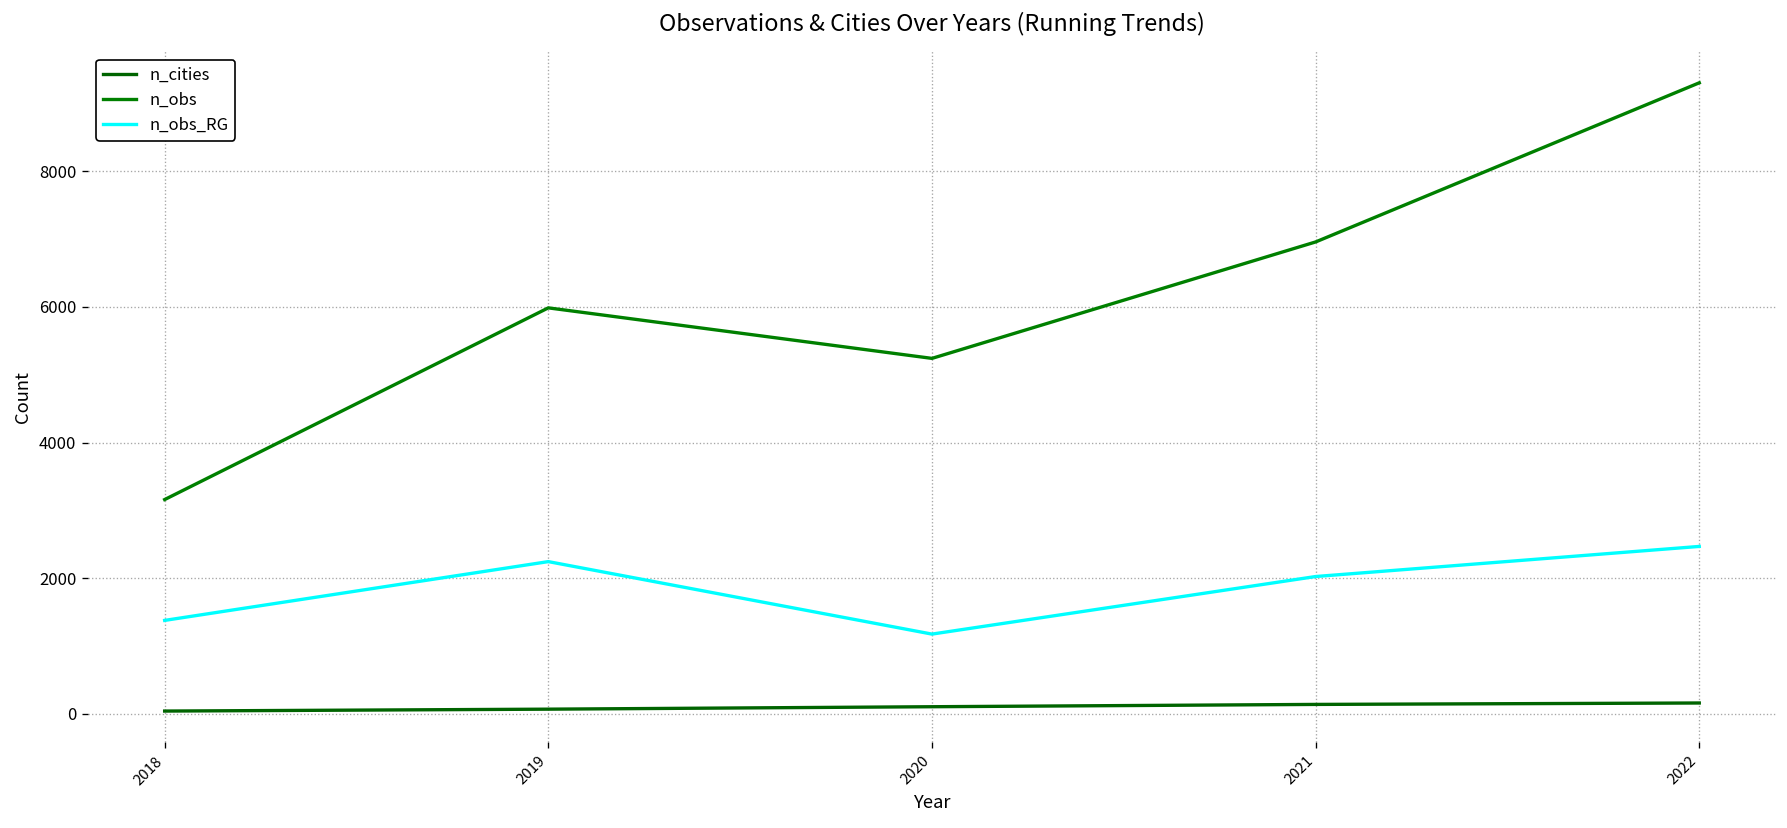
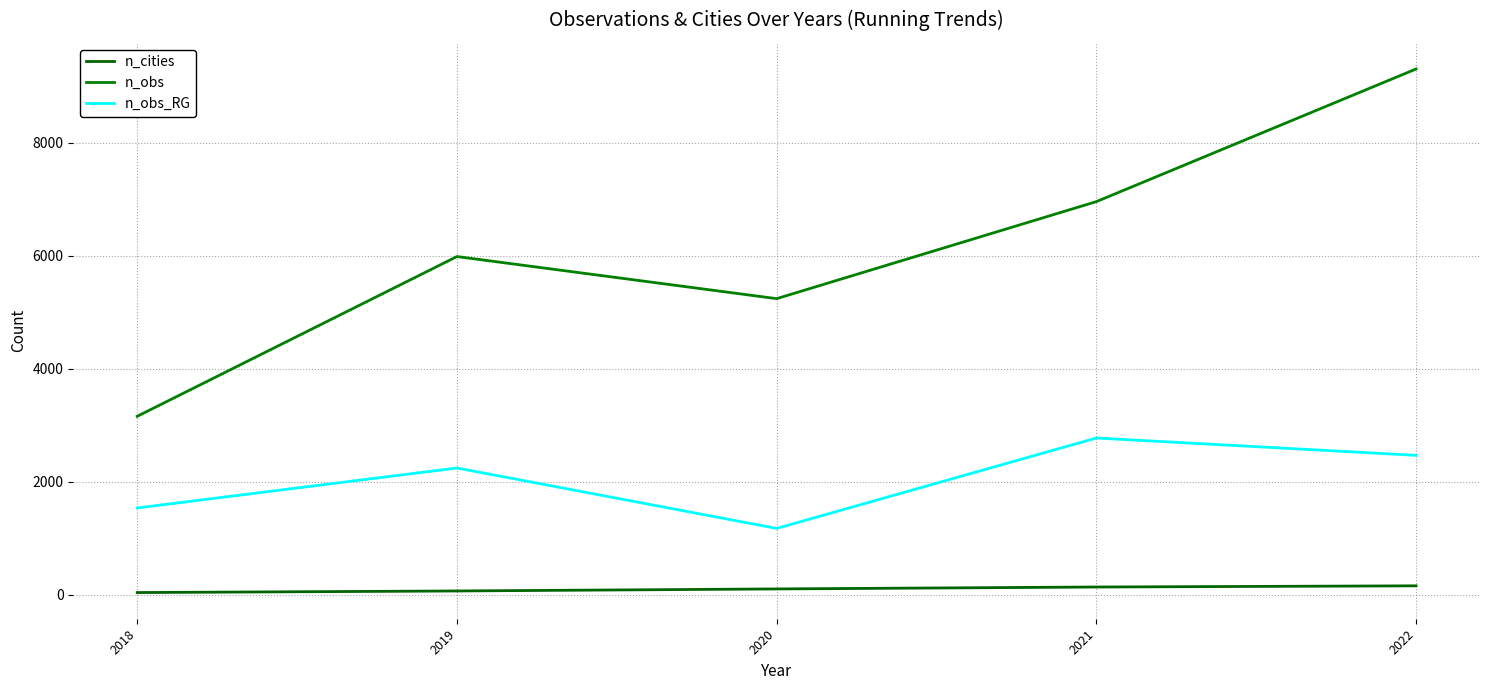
n_obs_RG, 2018: 1400 -> 1500
n_obs_RG, 2021: 2000 -> 2800
